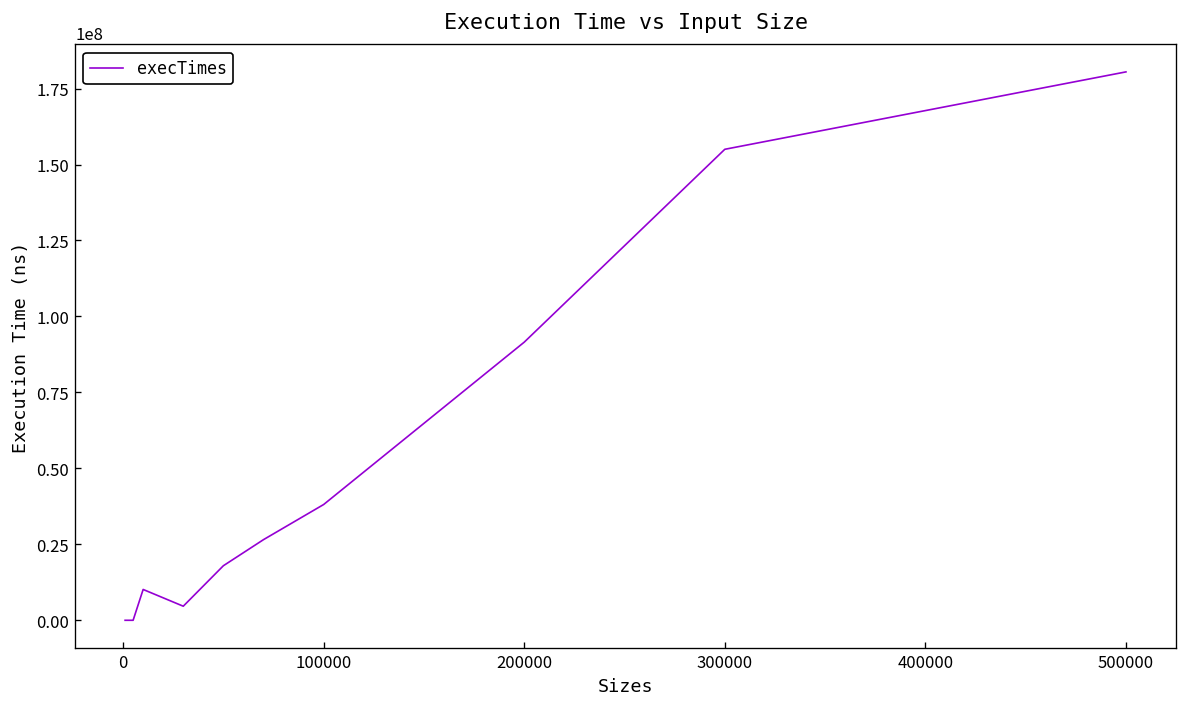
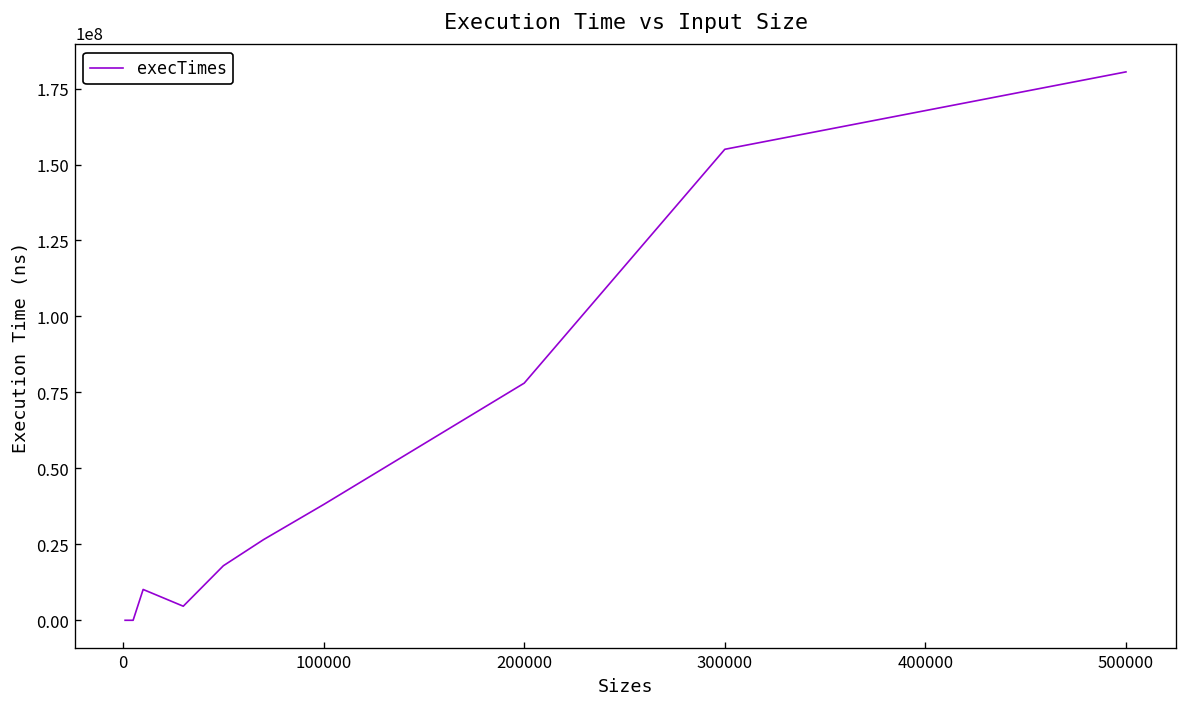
200000: 92000000 -> 78000000
